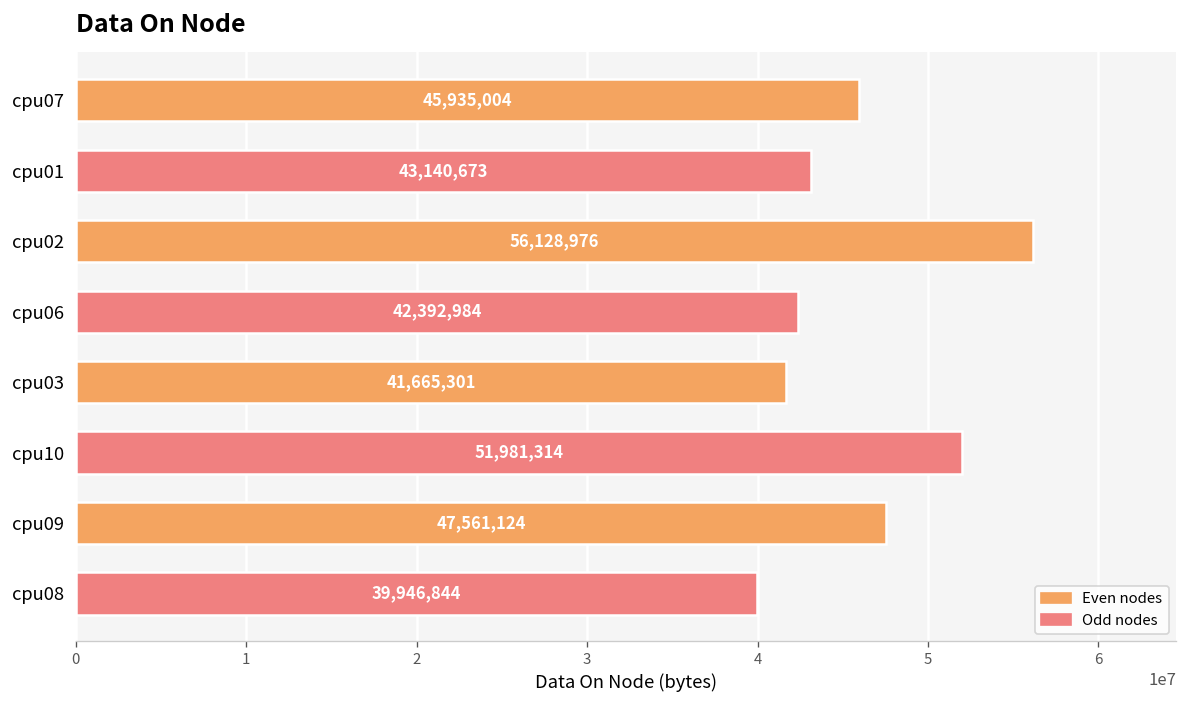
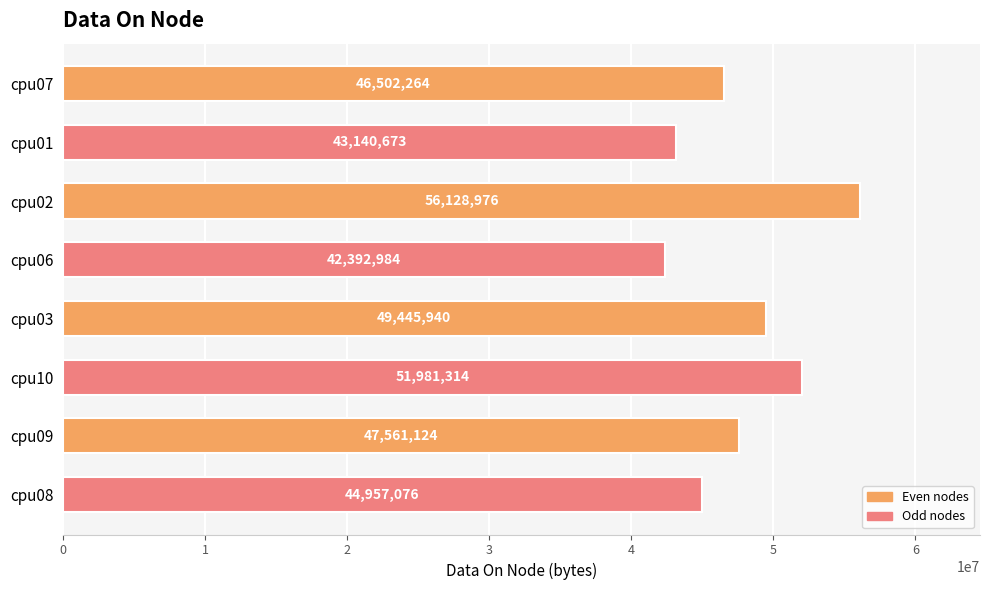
cpu07: 45,935,004 -> 46,502,264
cpu03: 41,665,301 -> 49,445,940
cpu08: 39,946,844 -> 44,957,076
